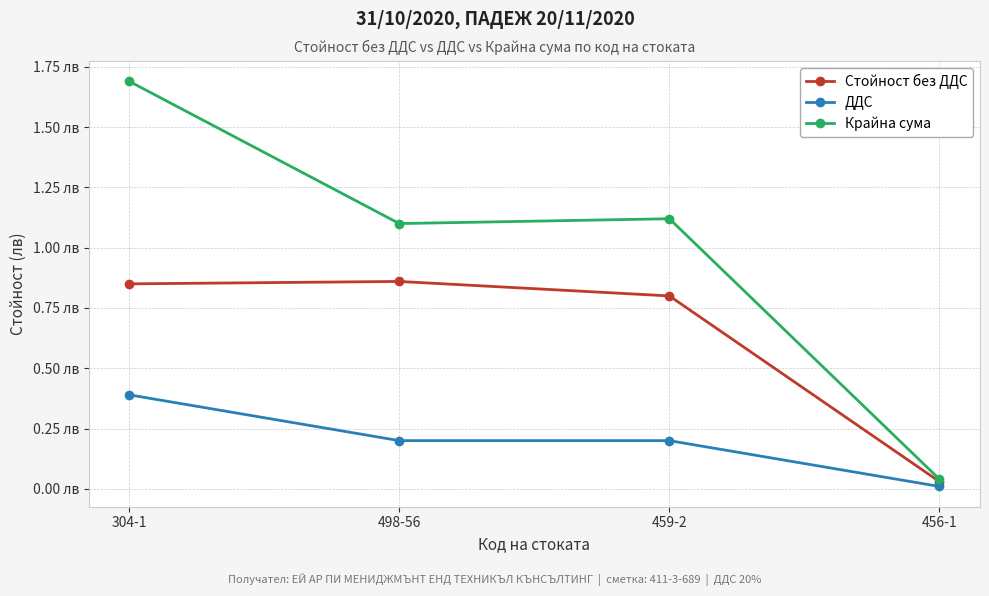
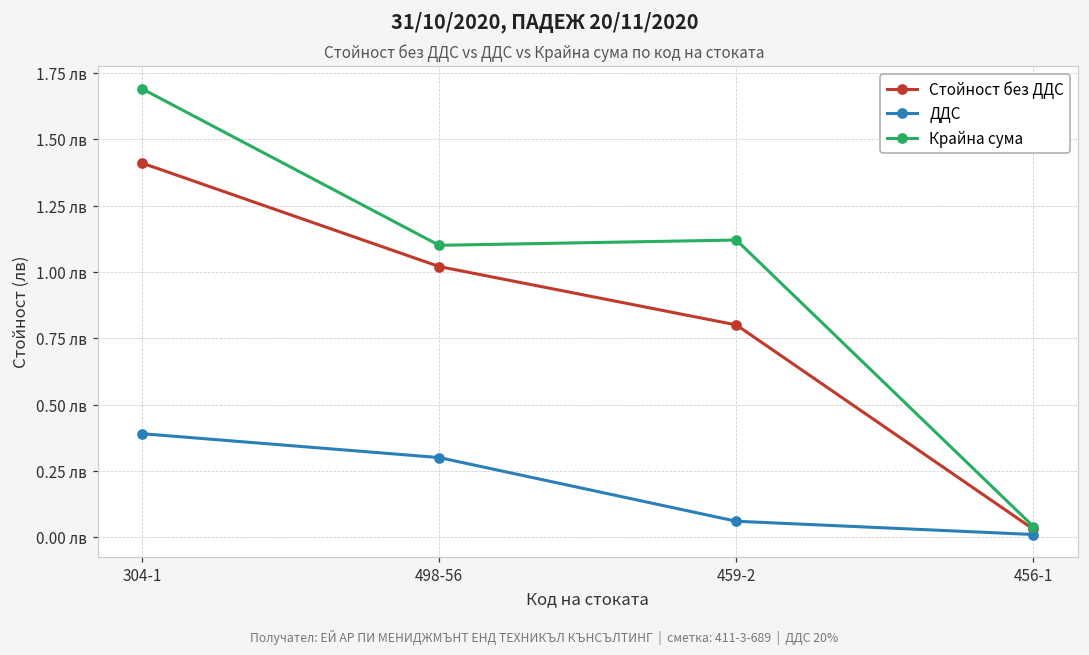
Стойност без ДДС, 304-1: 0.85 лв -> 1.41 лв
Стойност без ДДС, 498-56: 0.86 лв -> 1.02 лв
ДДС, 498-56: 0.2 лв -> 0.3 лв
ДДС, 459-2: 0.20 лв -> 0.06 лв
